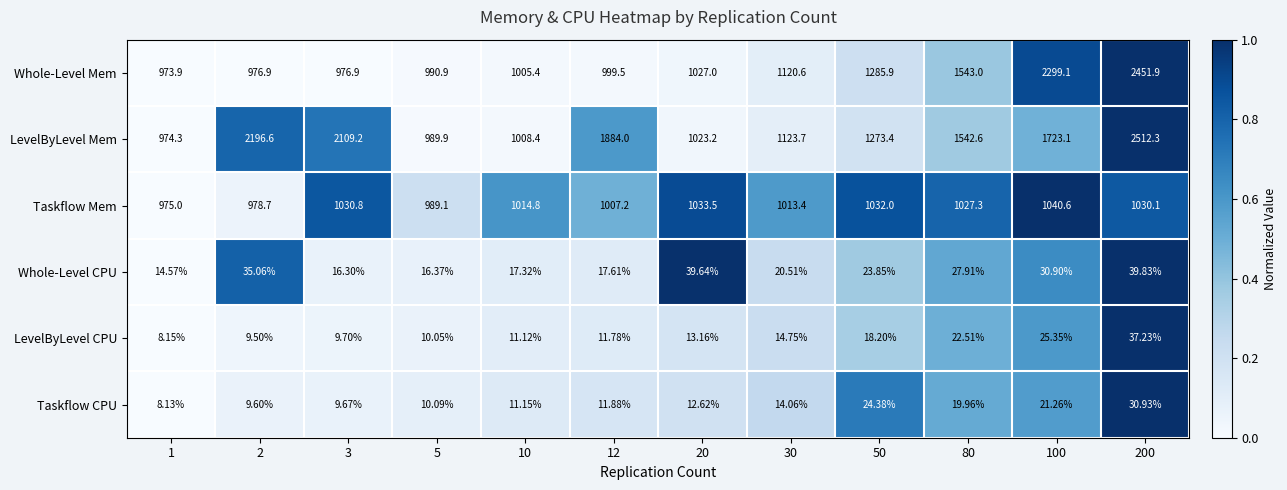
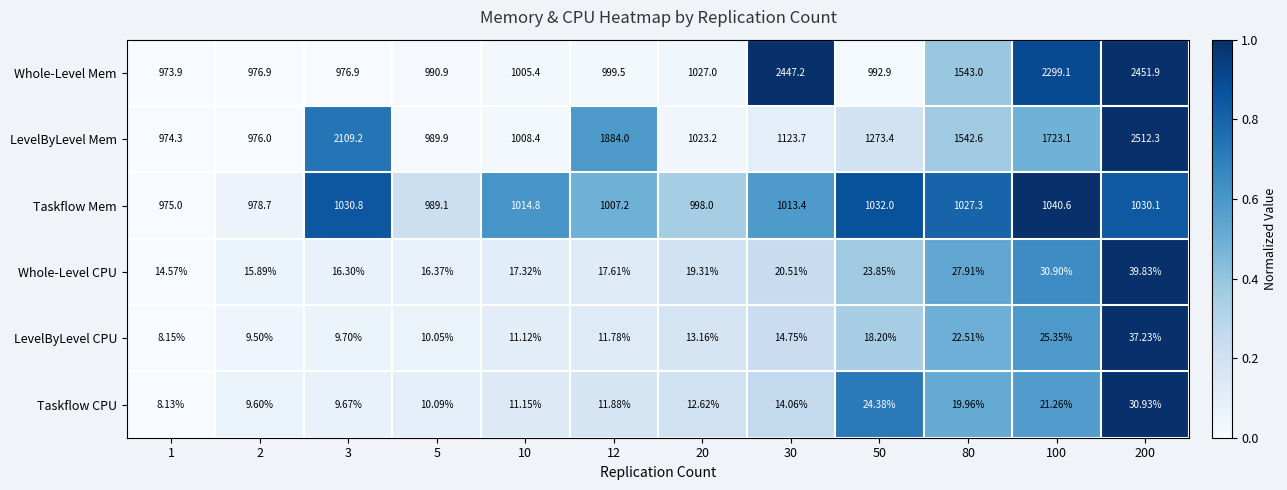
Whole-Level Mem, 30: 1120.6 -> 2447.2
Whole-Level Mem, 50: 1285.9 -> 992.9
LevelByLevel Mem, 2: 2196.6 -> 976.0
Taskflow Mem, 20: 1033.5 -> 998.0
Whole-Level CPU, 2: 35.06% -> 15.89%
Whole-Level CPU, 20: 39.64% -> 19.31%
